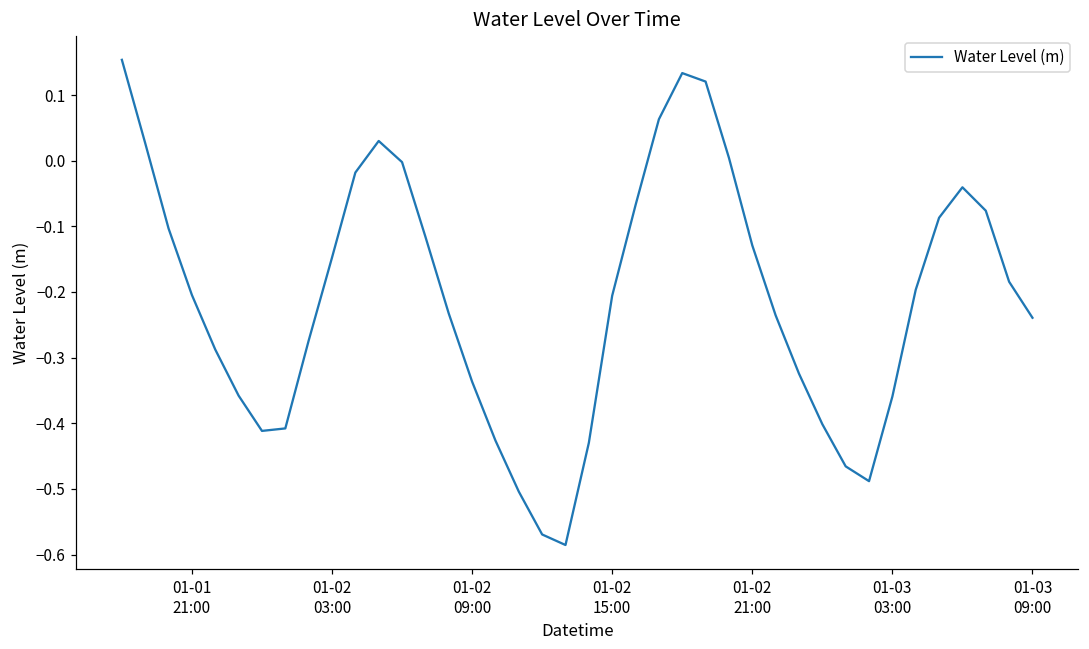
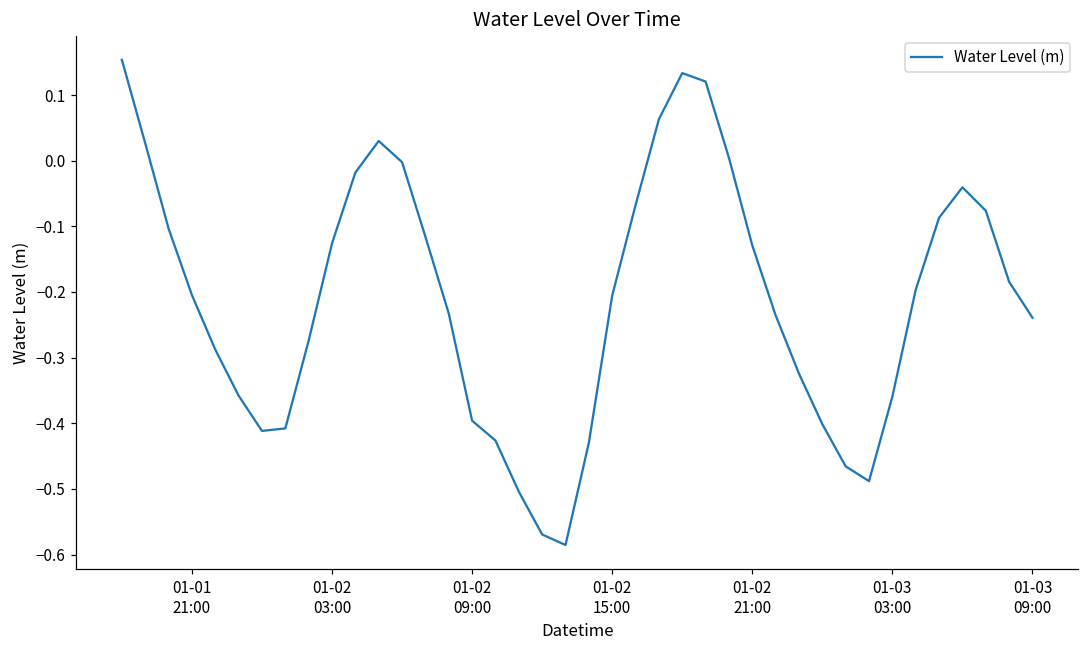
01-02 03:00: -0.15 -> -0.13
01-02 09:00: -0.34 -> -0.40
